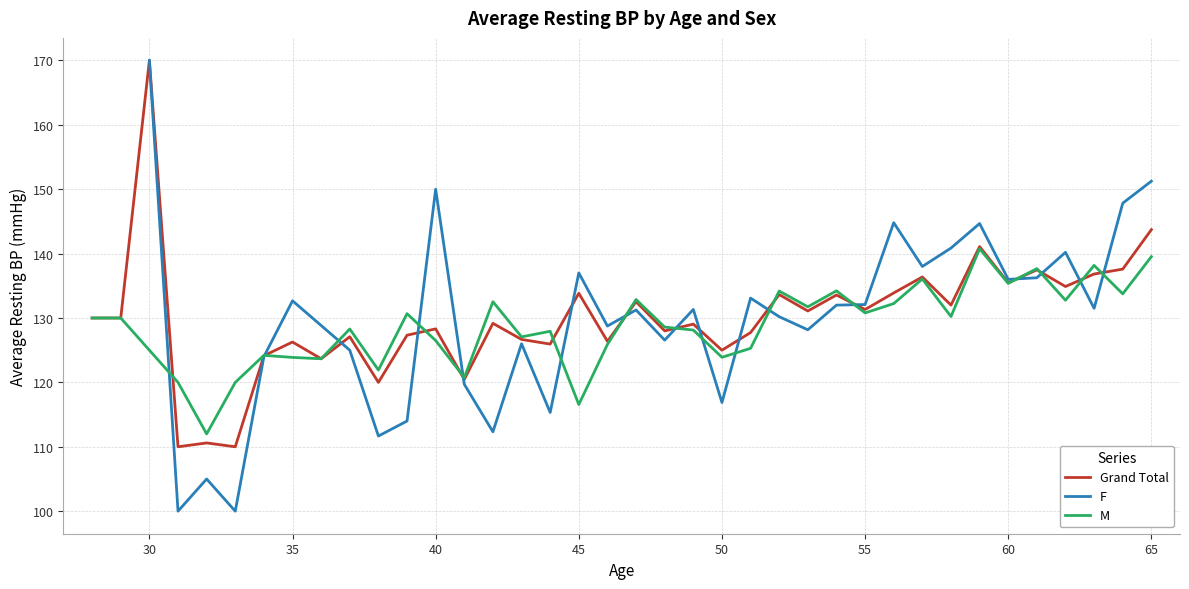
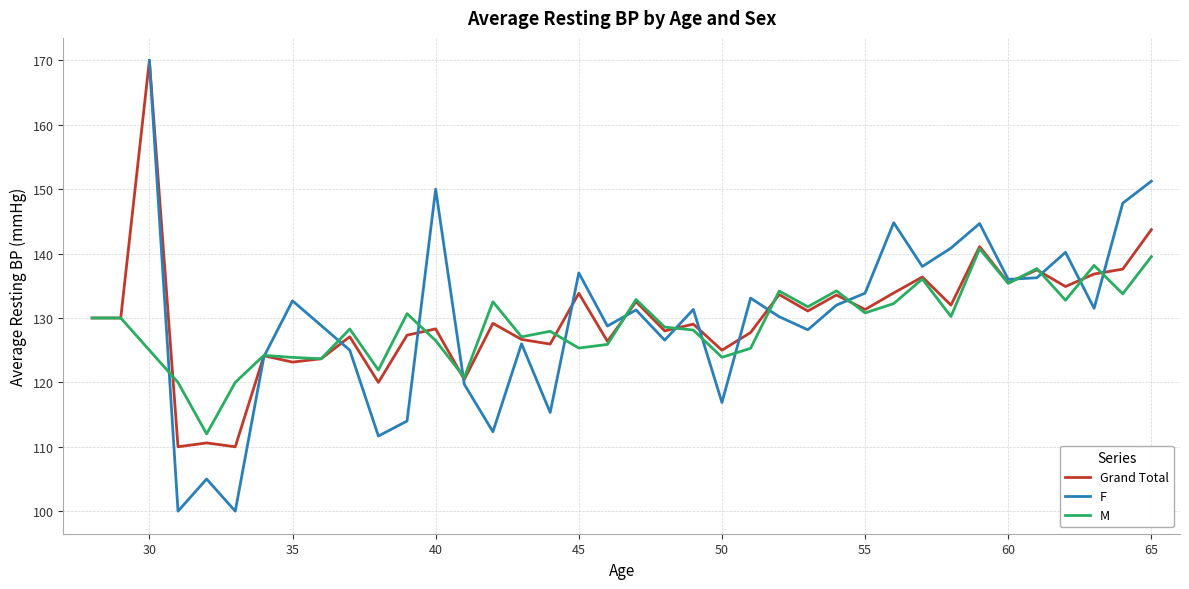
Grand Total, 35: 126 -> 123
M, 45: 117 -> 125
F, 55: 132 -> 134
